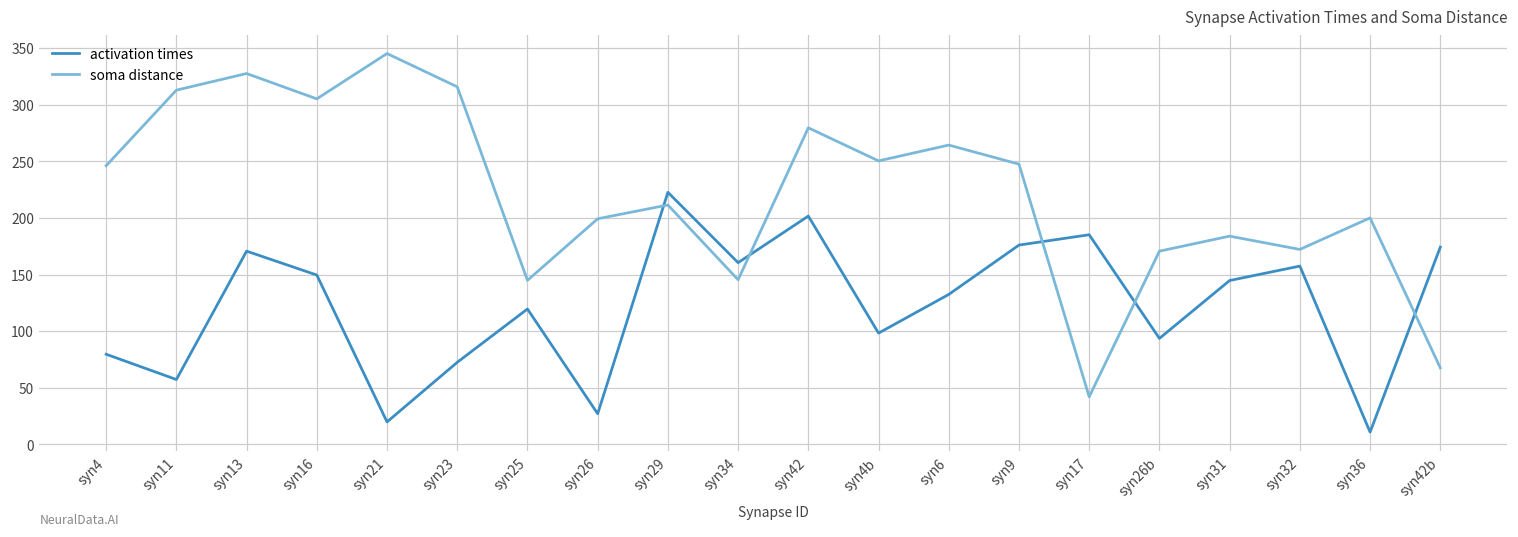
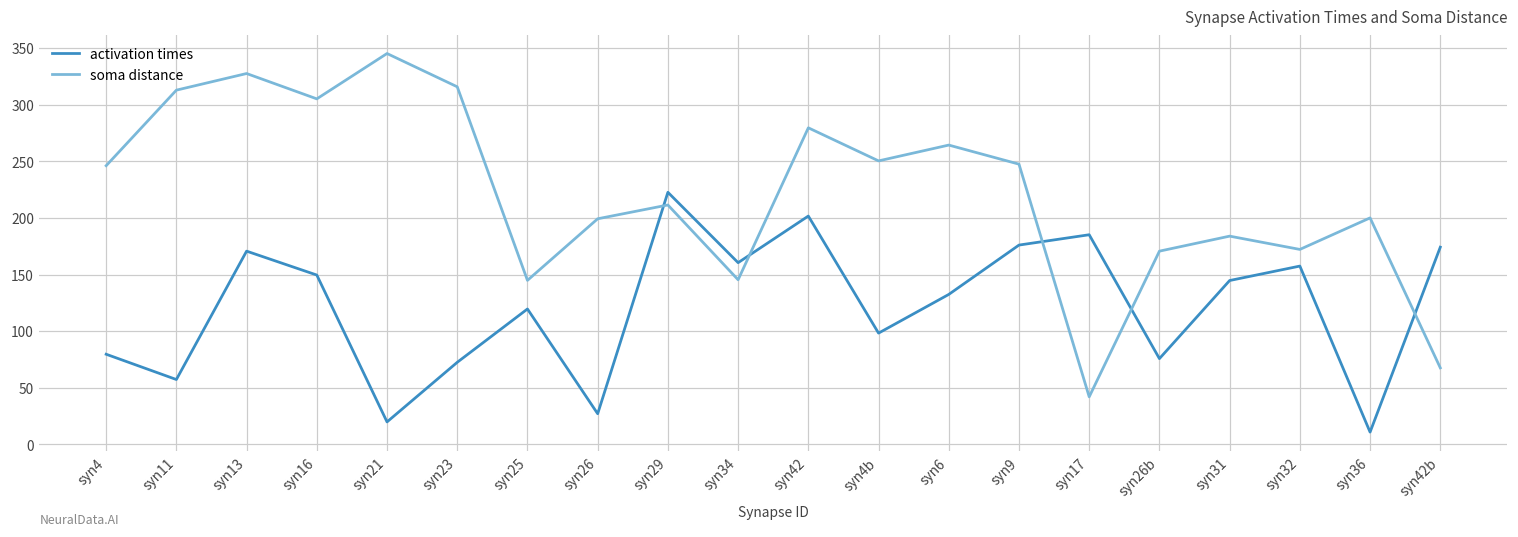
activation times, syn26b: 94 -> 76
